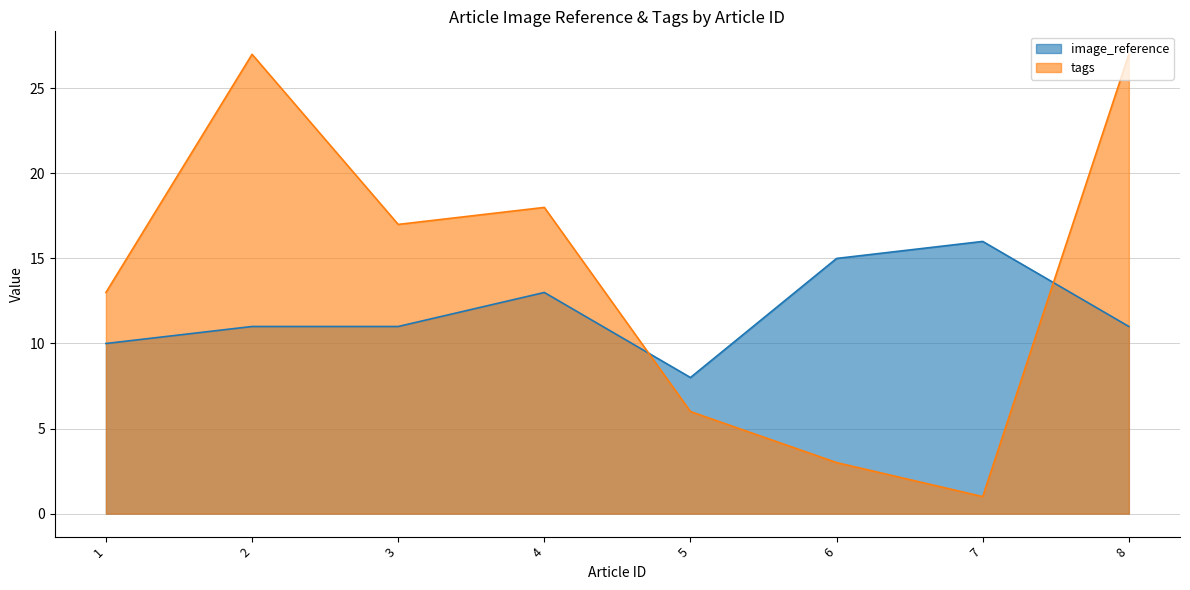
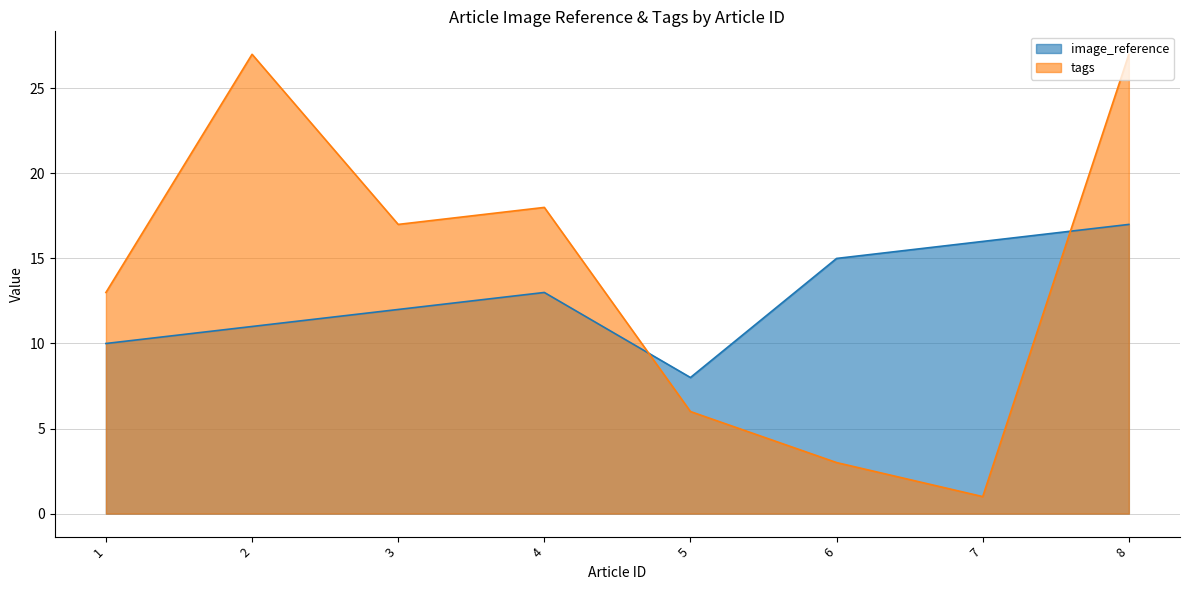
image_reference, 3: 11 -> 12
image_reference, 8: 11 -> 17
